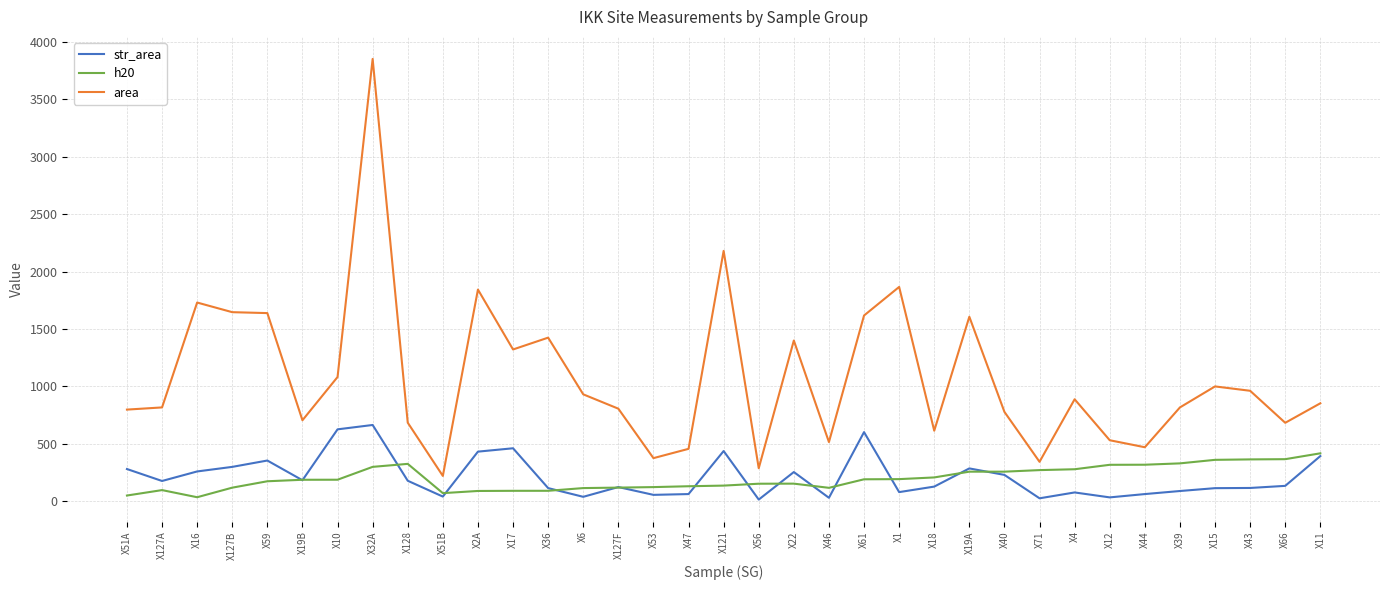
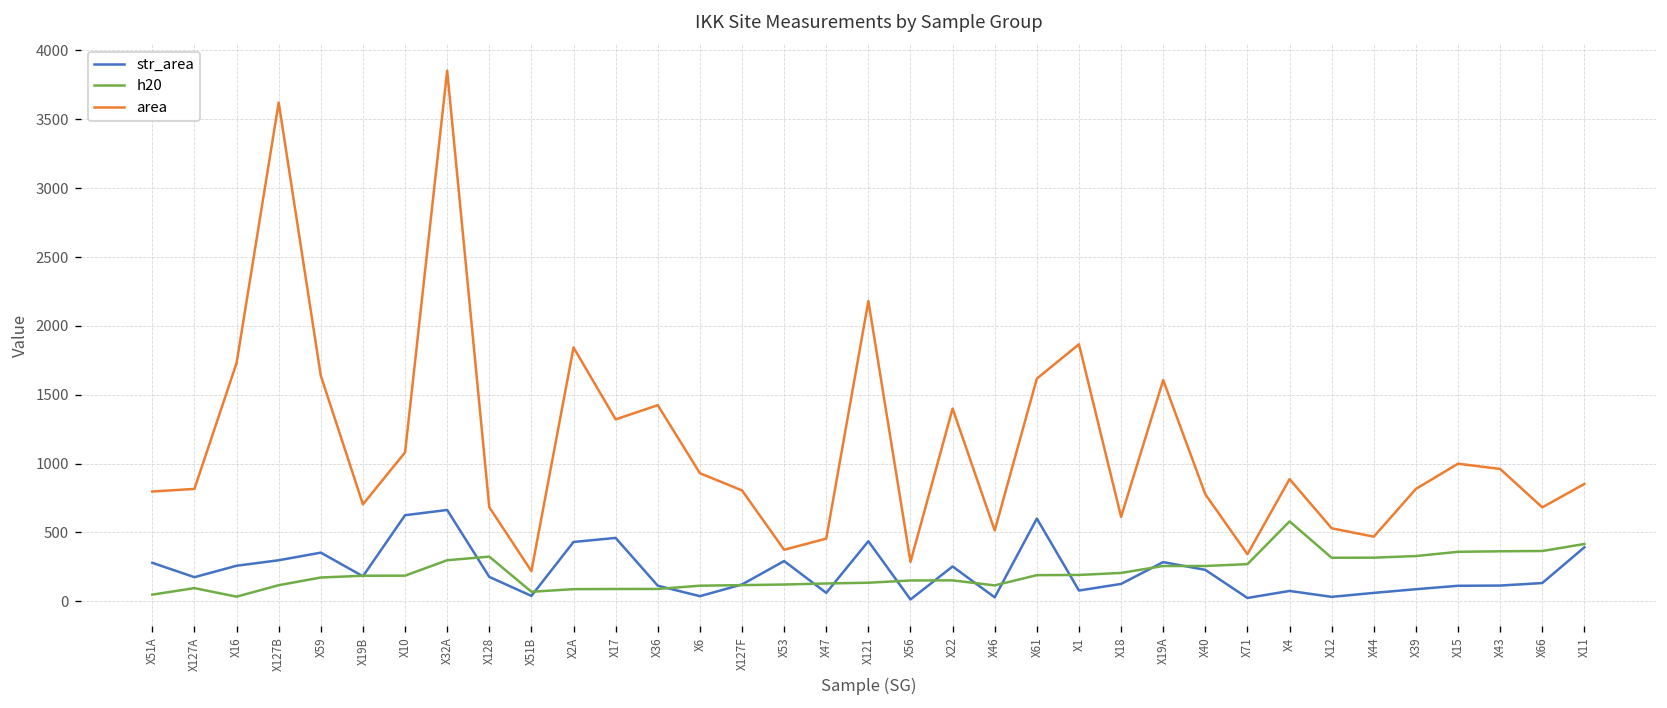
area, X127B: 1650 -> 3620
str_area, X53: 50 -> 290
h20, X4: 280 -> 580
